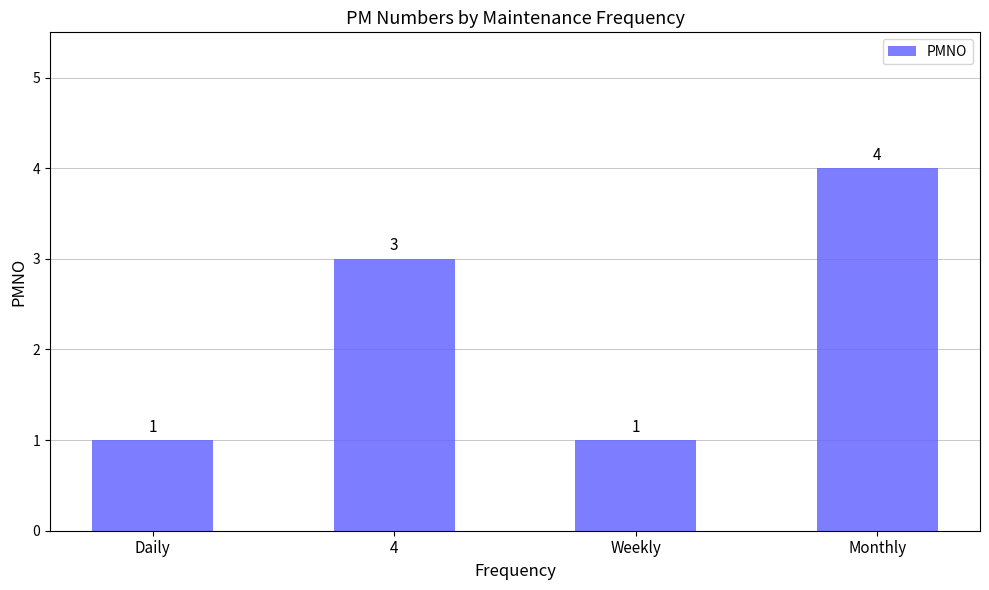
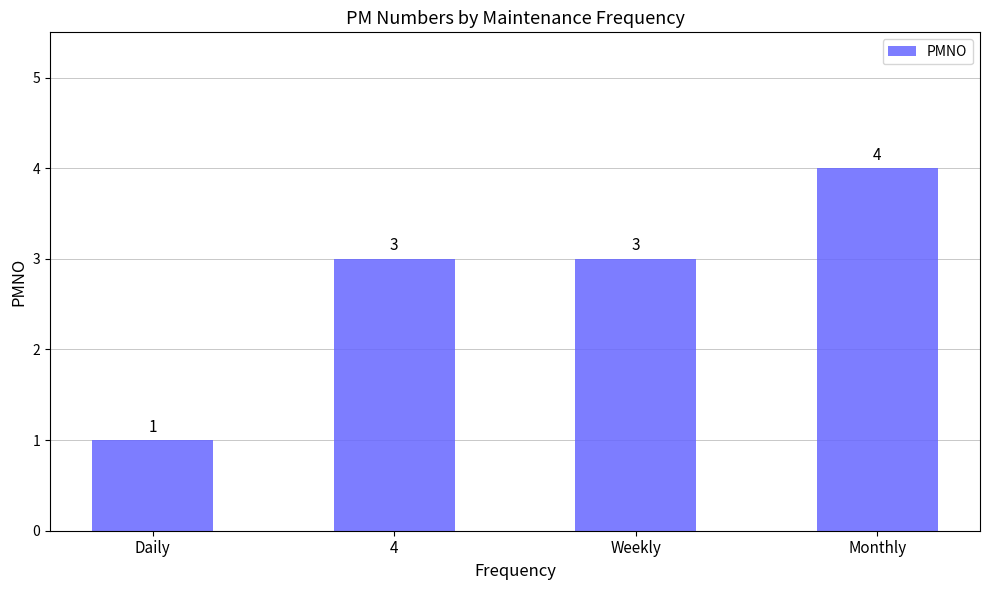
Weekly: 1 -> 3
